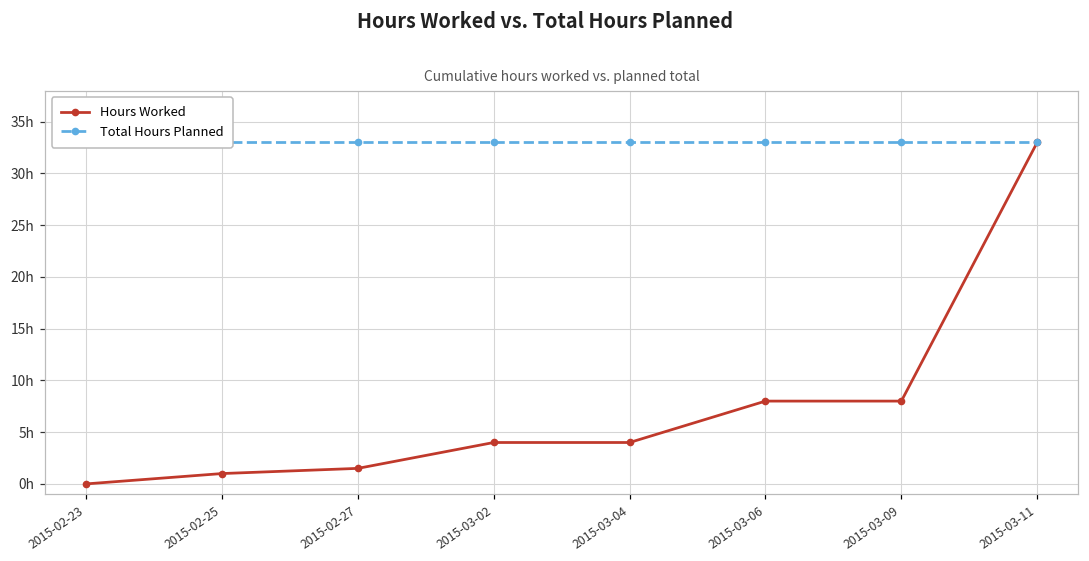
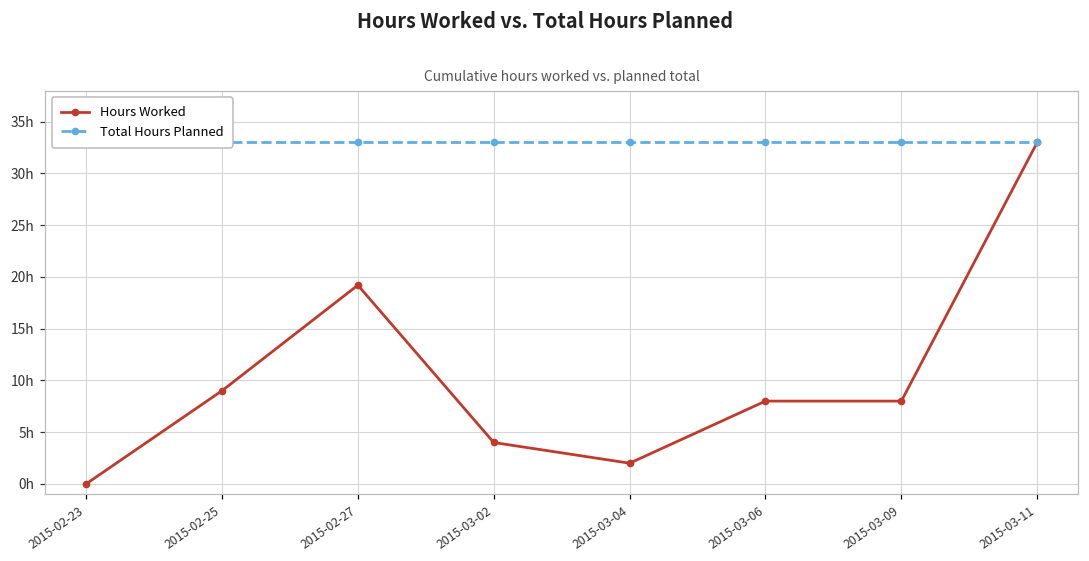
Hours Worked, 2015-02-25: 1h -> 9h
Hours Worked, 2015-02-27: 2h -> 19h
Hours Worked, 2015-03-04: 4h -> 2h
